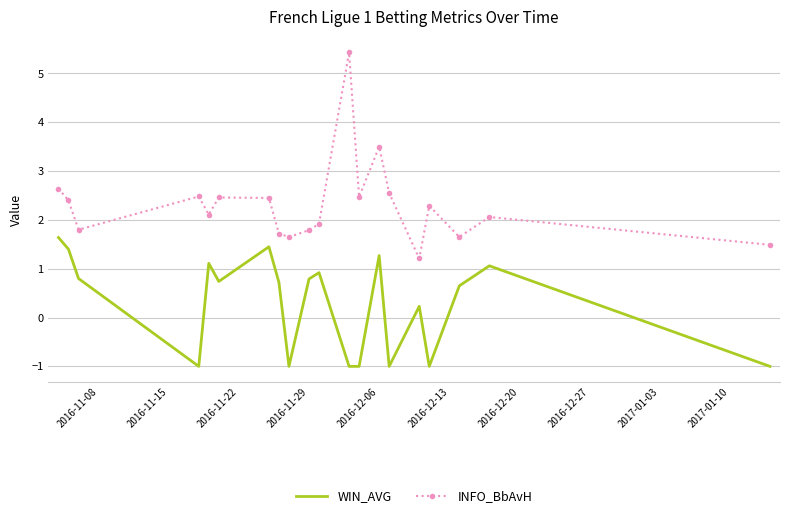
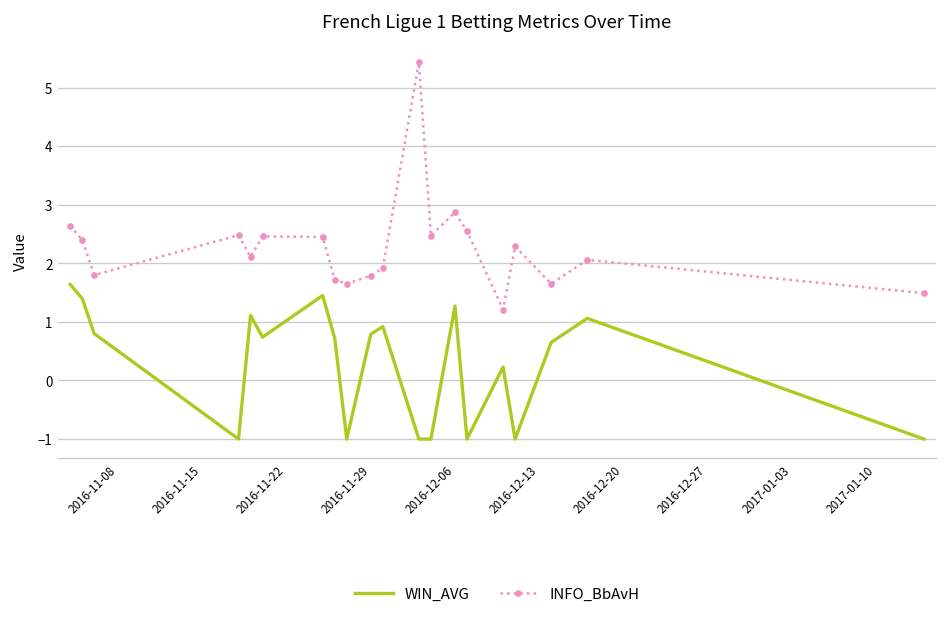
INFO_BbAvH, 2016-12-06: 3.5 -> 2.9
